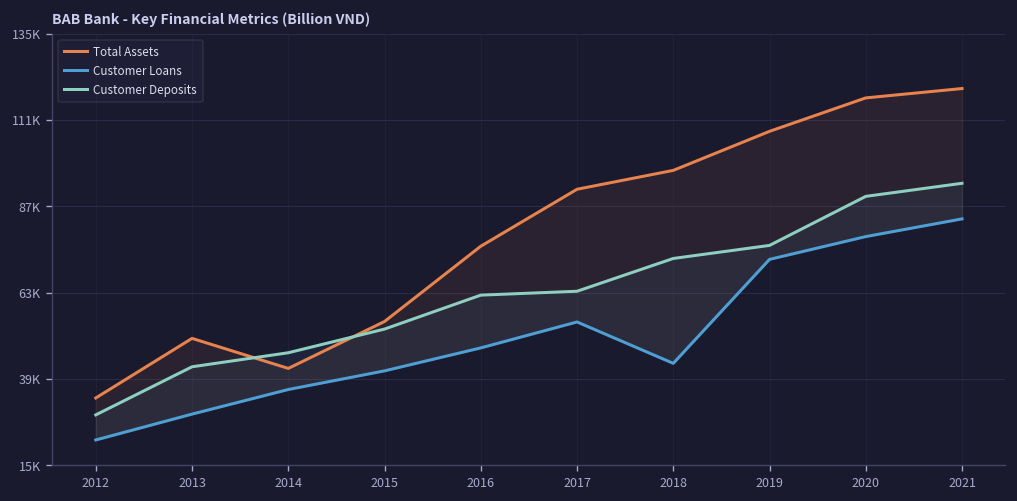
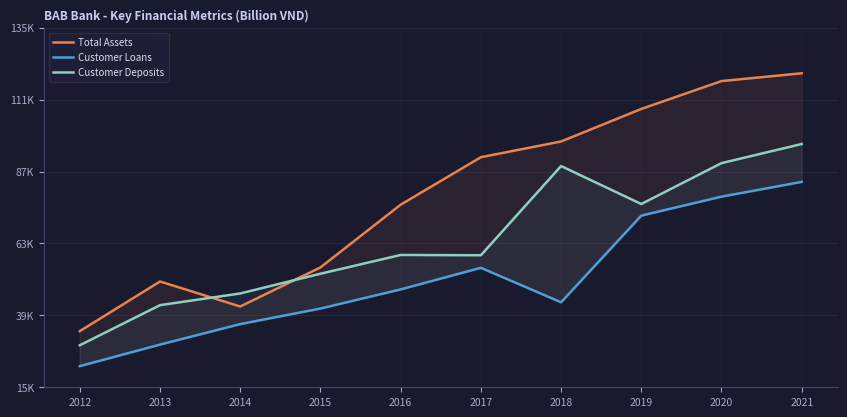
Customer Deposits, 2016: 62000 -> 59000
Customer Deposits, 2017: 63000 -> 59000
Customer Deposits, 2018: 73000 -> 89000
Customer Deposits, 2021: 93000 -> 96000
